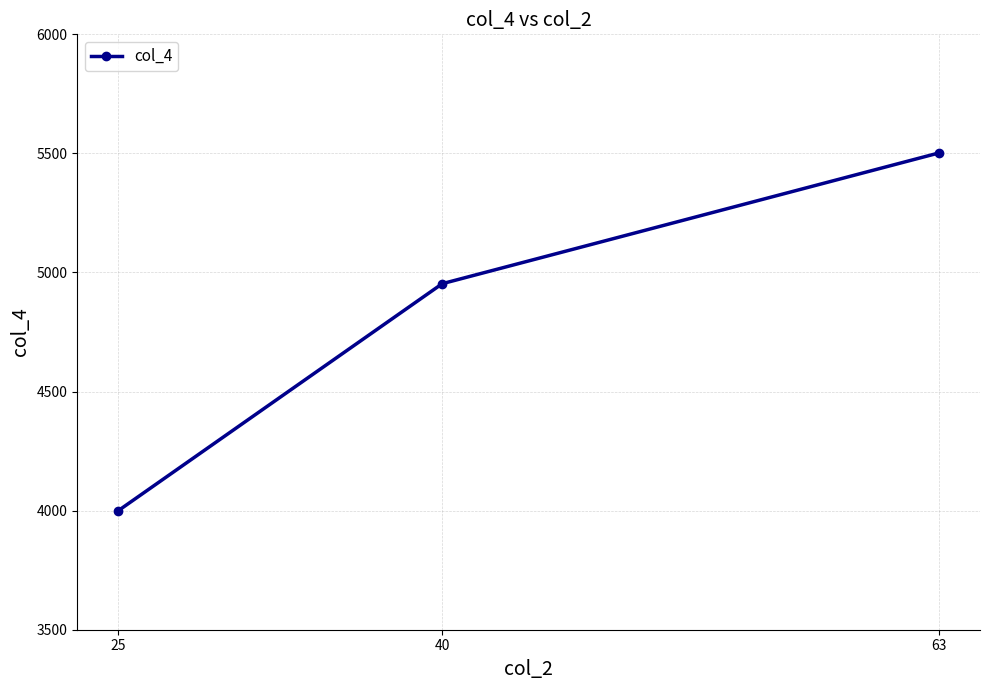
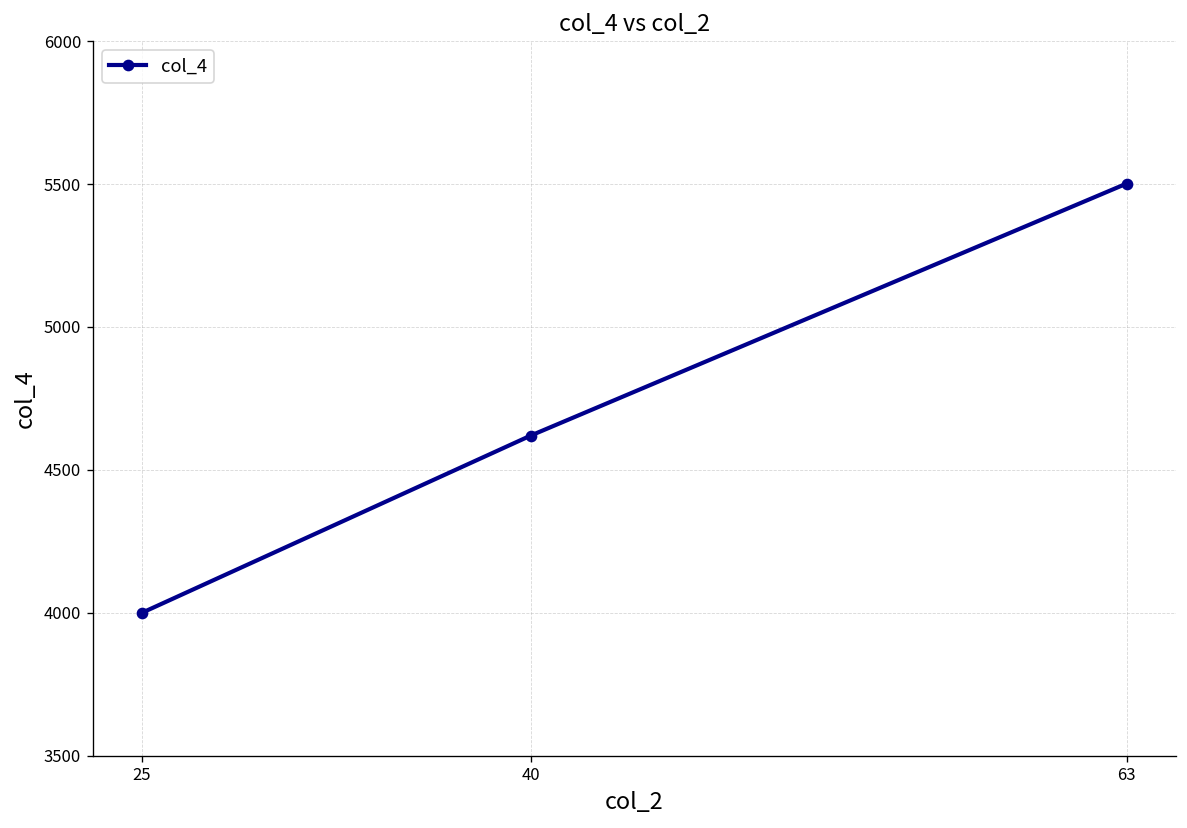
40: 4950 -> 4620
